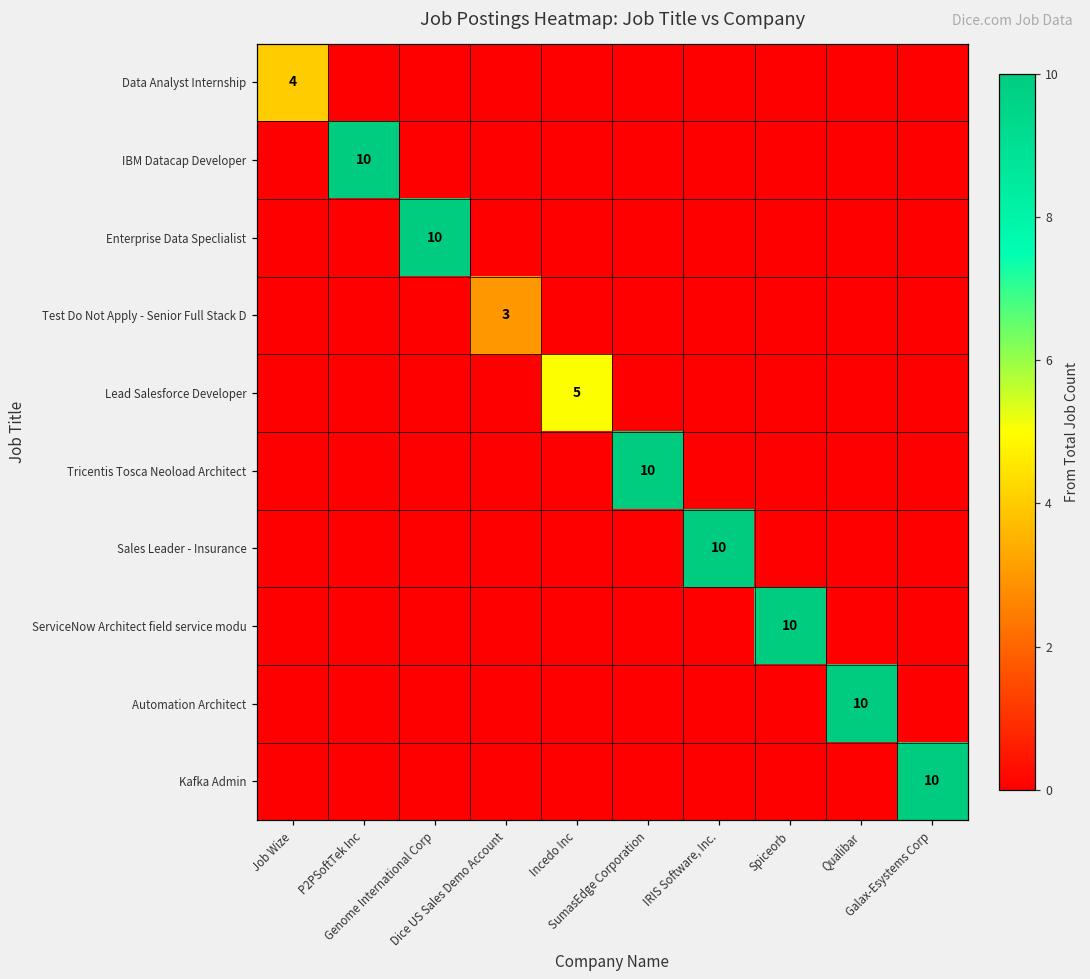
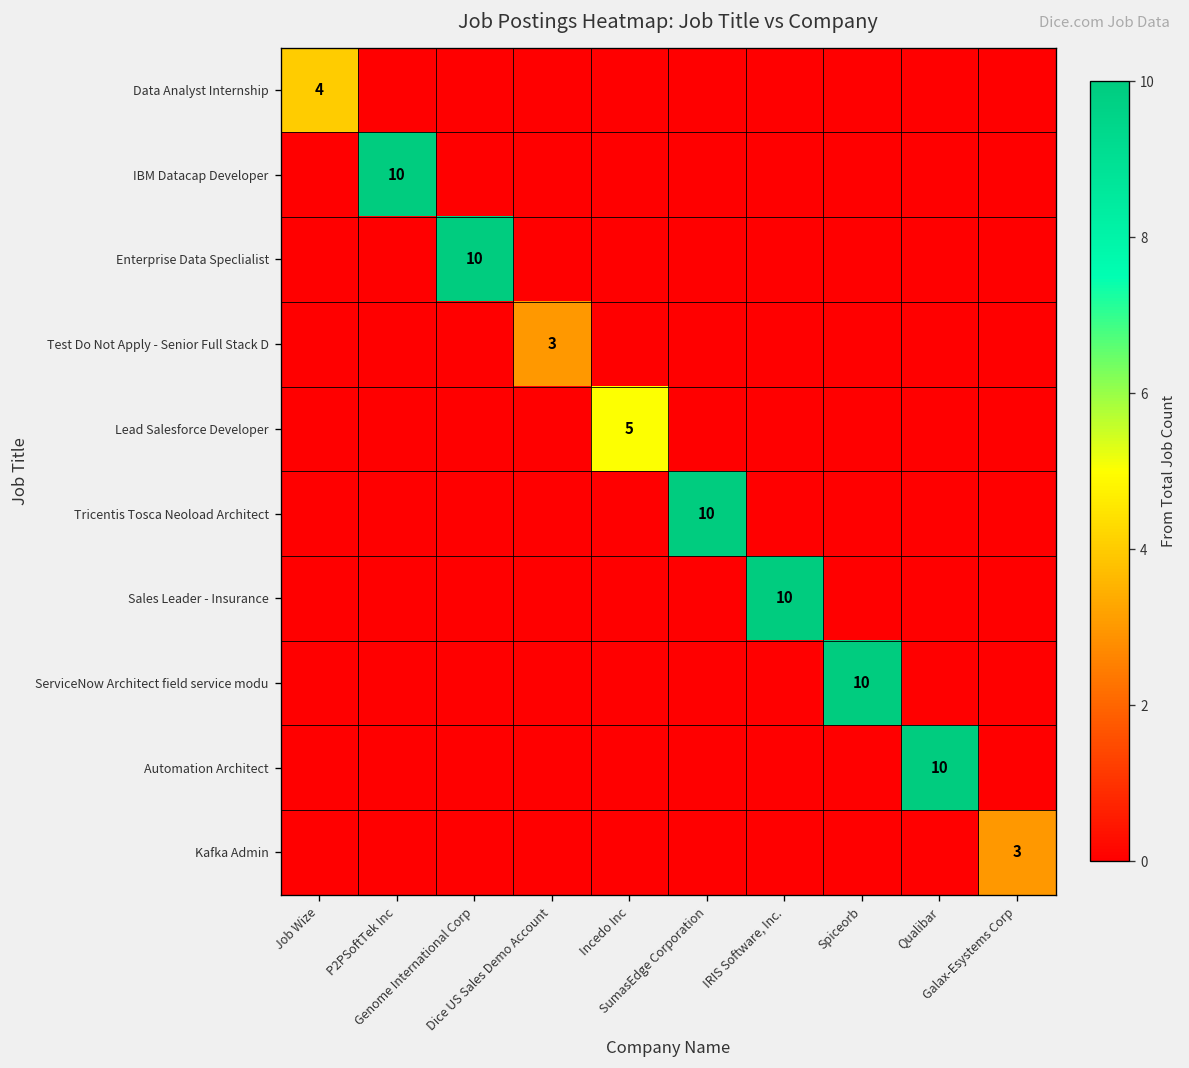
Kafka Admin, Galax-Esystems Corp: 10 -> 3
